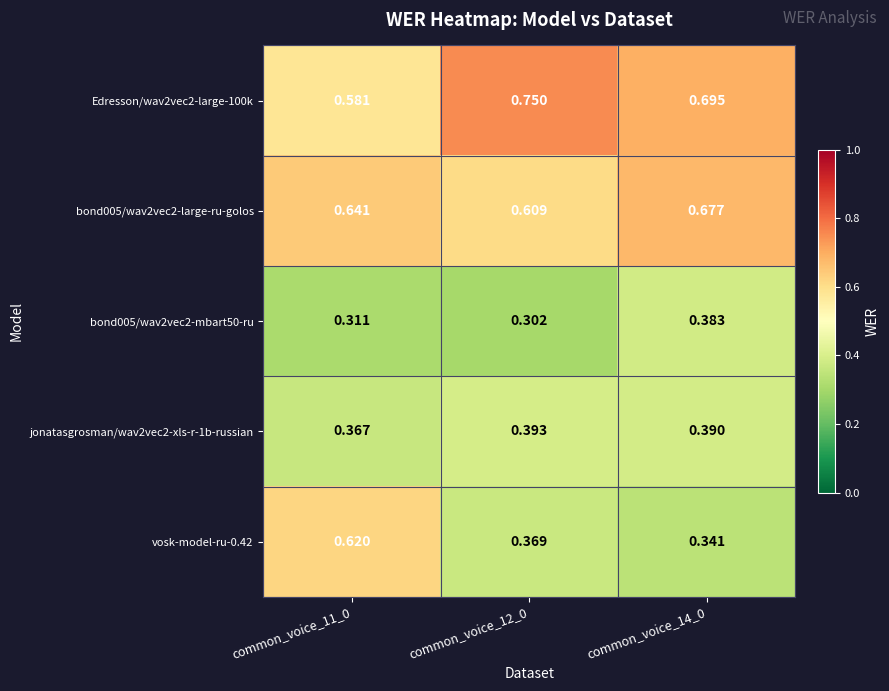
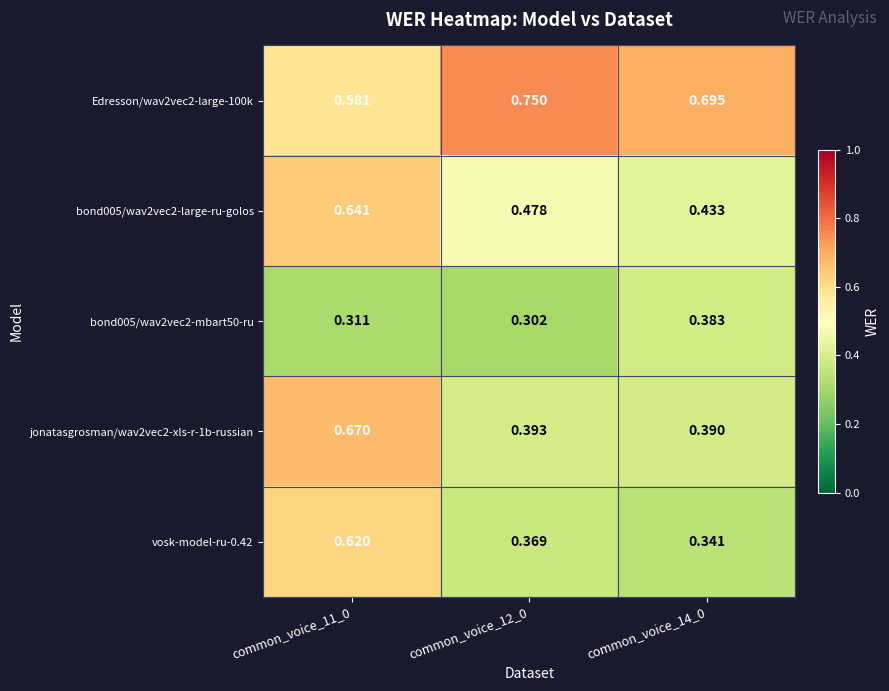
bond005/wav2vec2-large-ru-golos, common_voice_12_0: 0.609 -> 0.478
bond005/wav2vec2-large-ru-golos, common_voice_14_0: 0.677 -> 0.433
jonatasgrosman/wav2vec2-xls-r-1b-russian, common_voice_11_0: 0.367 -> 0.670
